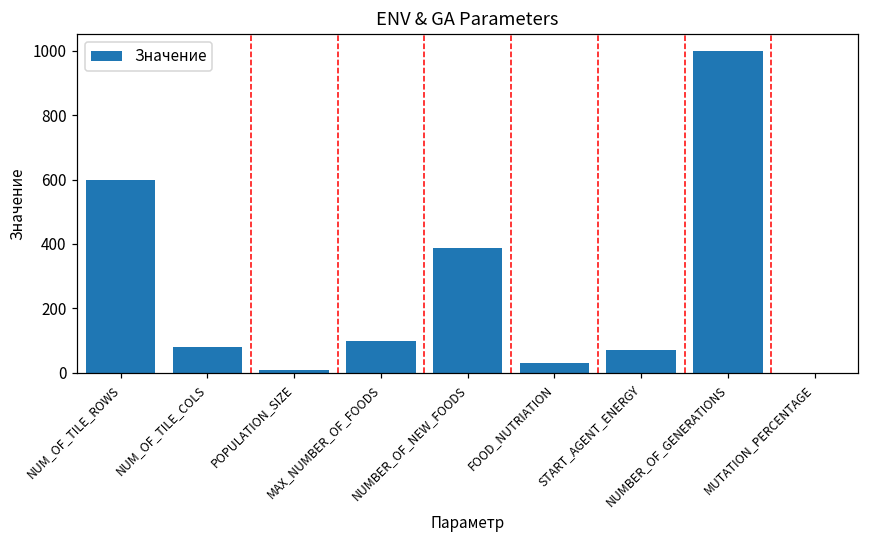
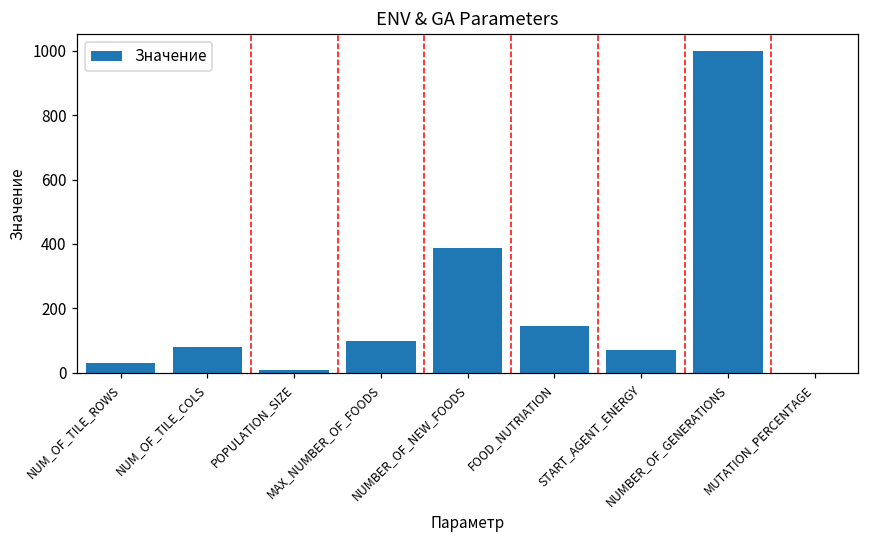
NUM_OF_TILE_ROWS: 600 -> 30
FOOD_NUTRIATION: 30 -> 150
